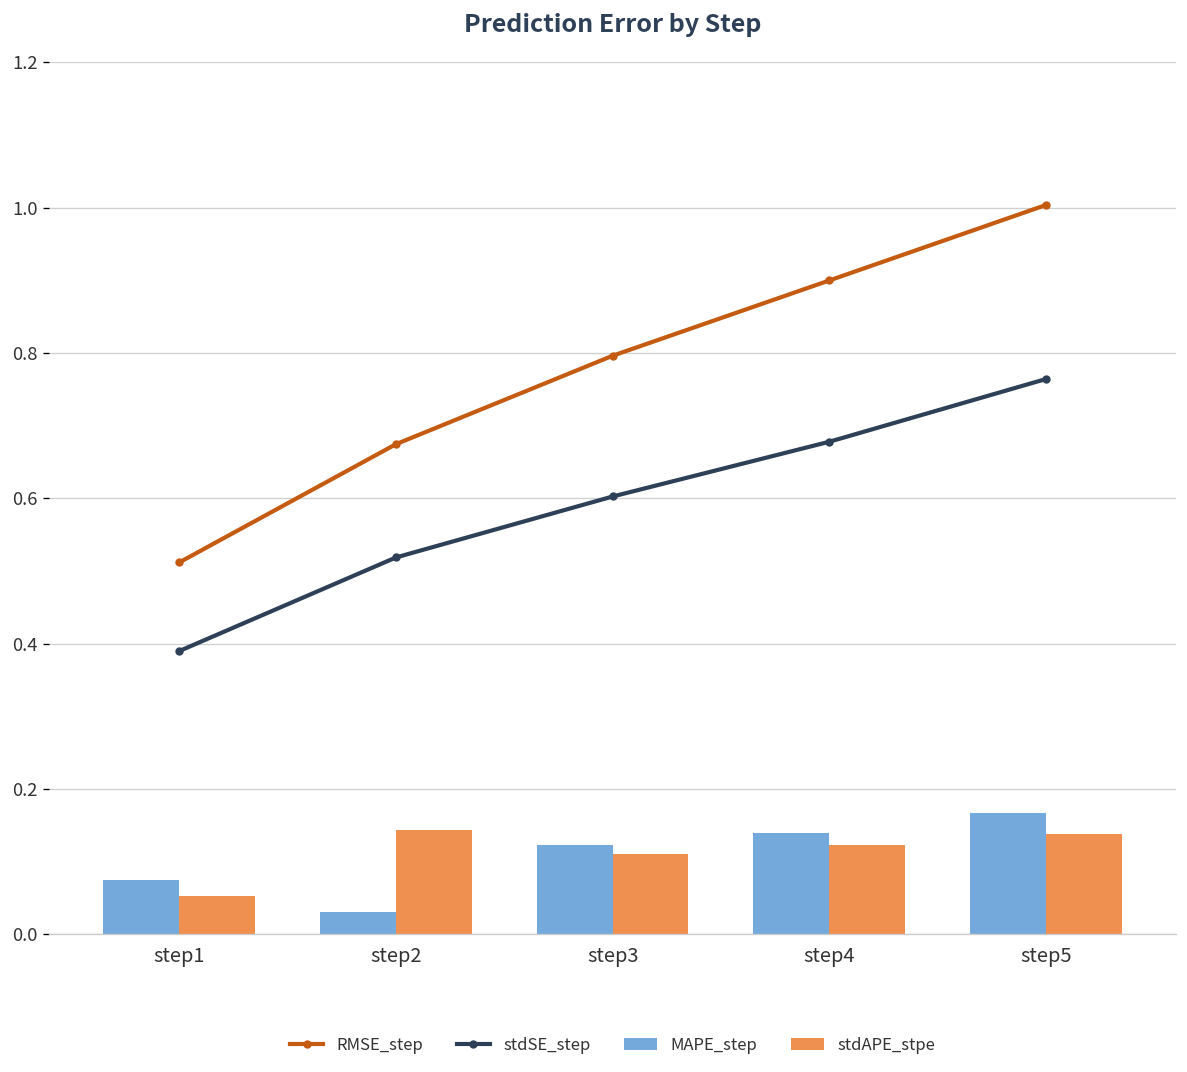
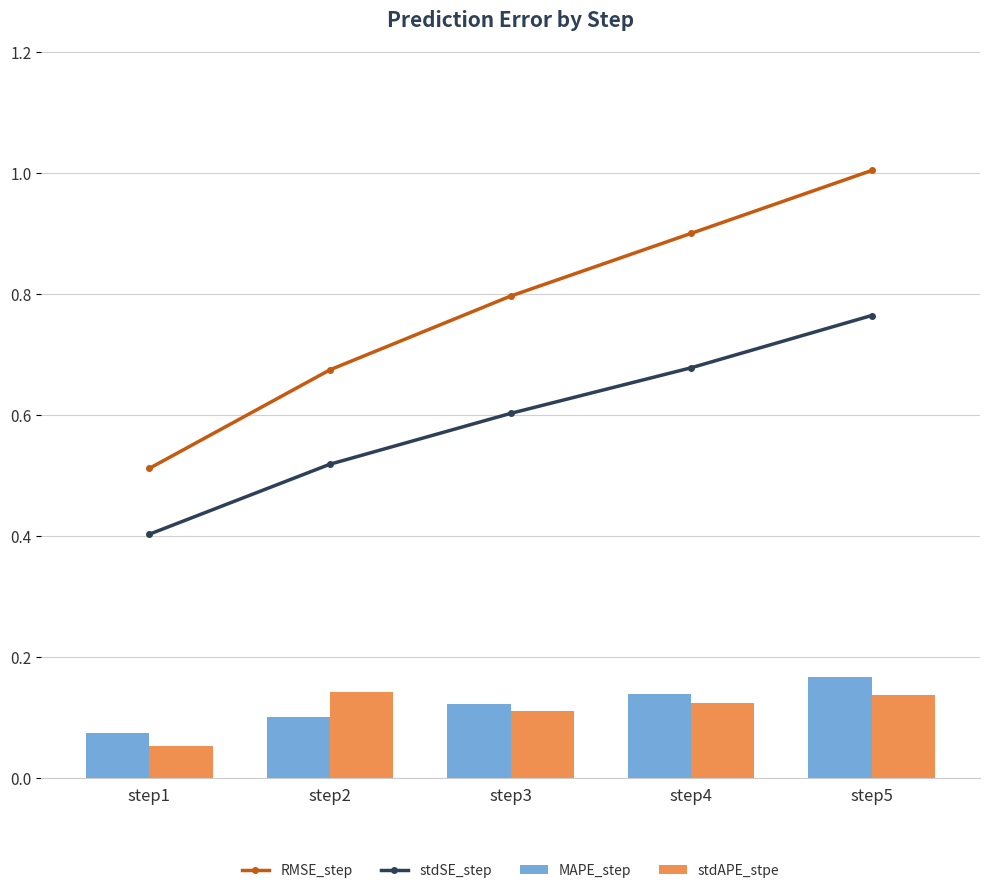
stdSE_step, step1: 0.39 -> 0.40
MAPE_step, step2: 0.03 -> 0.10
